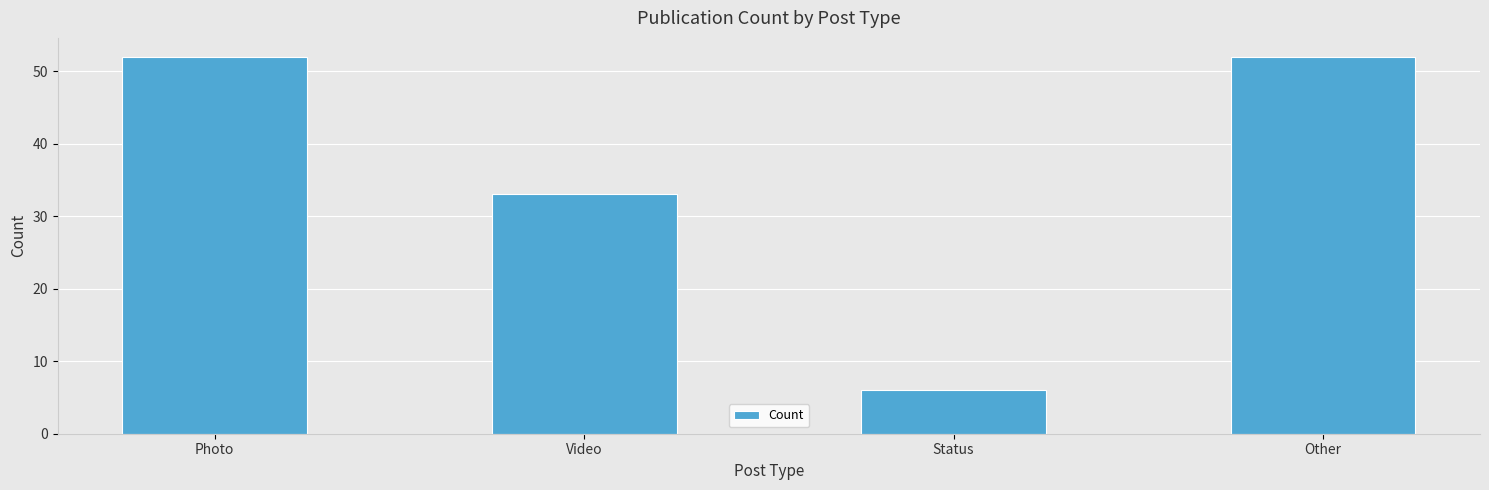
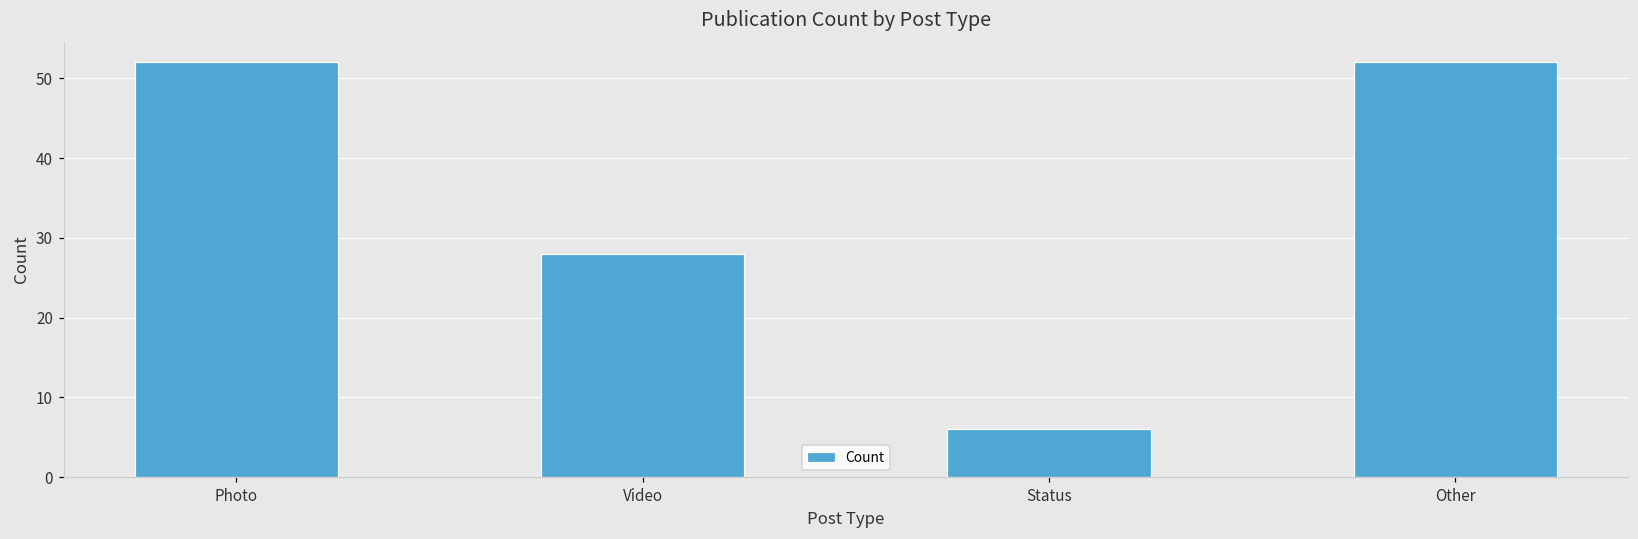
Video: 33 -> 28
